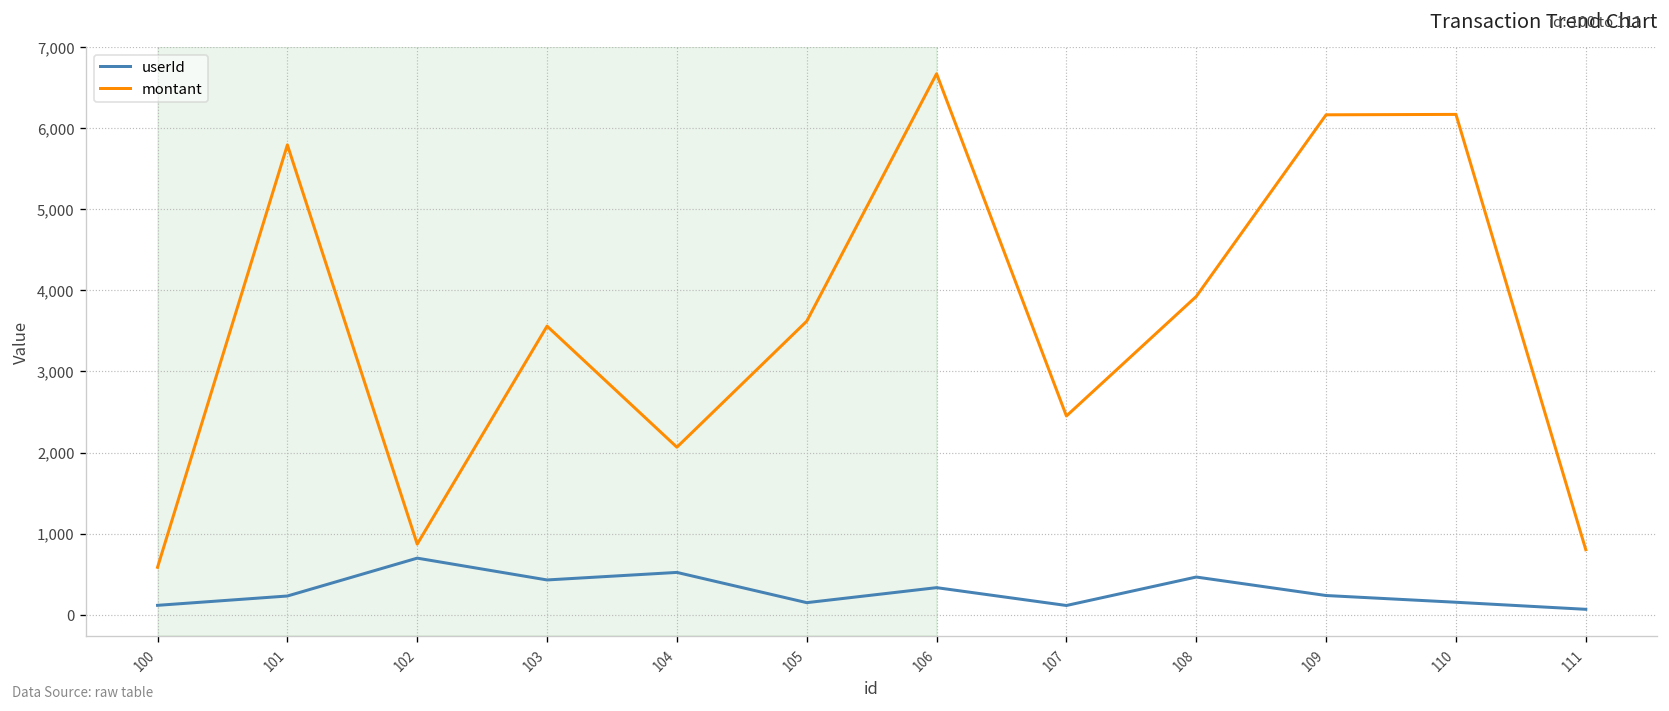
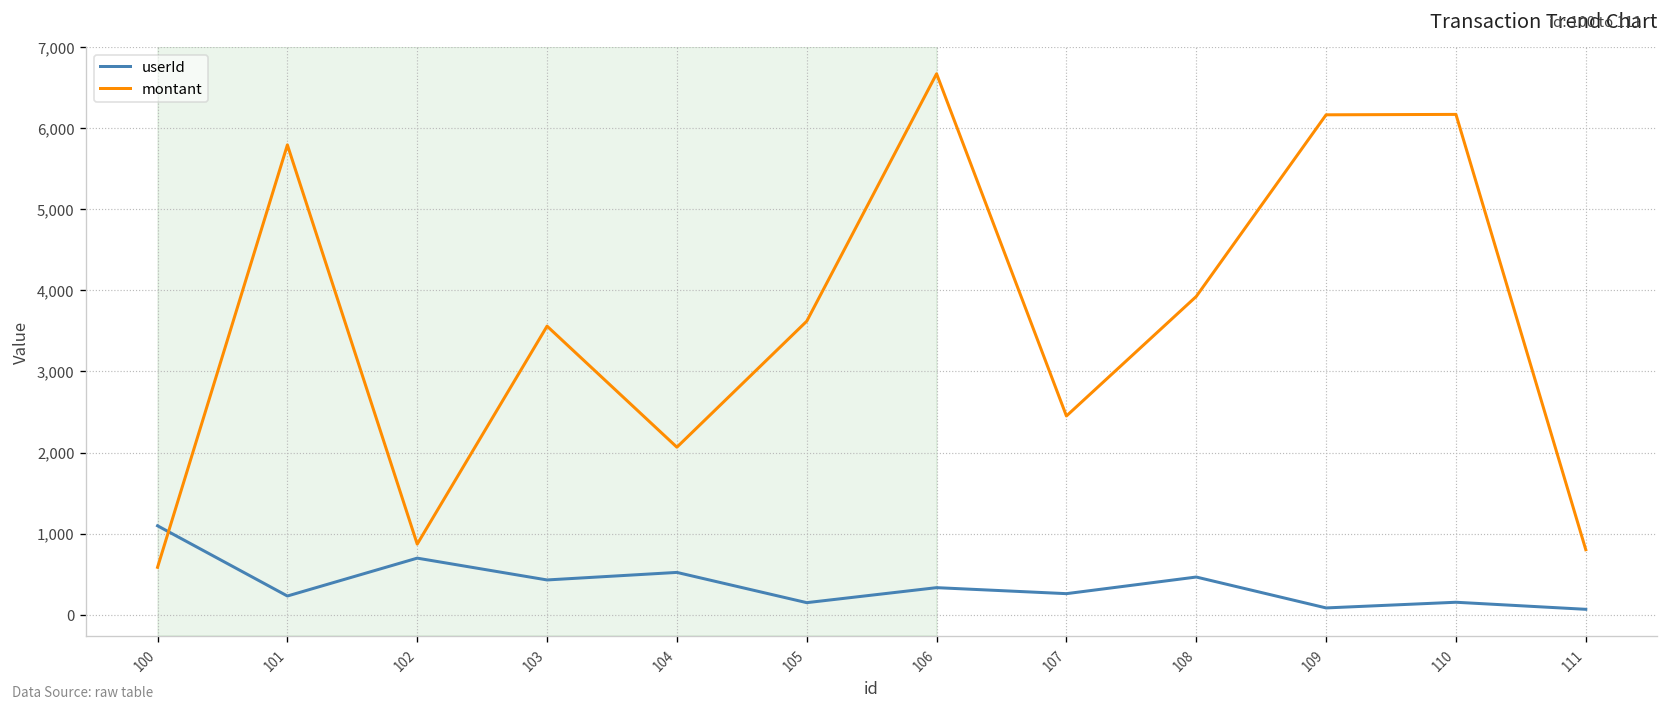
userId, 100: 100 -> 1,100
userId, 107: 100 -> 300
userId, 109: 200 -> 100
